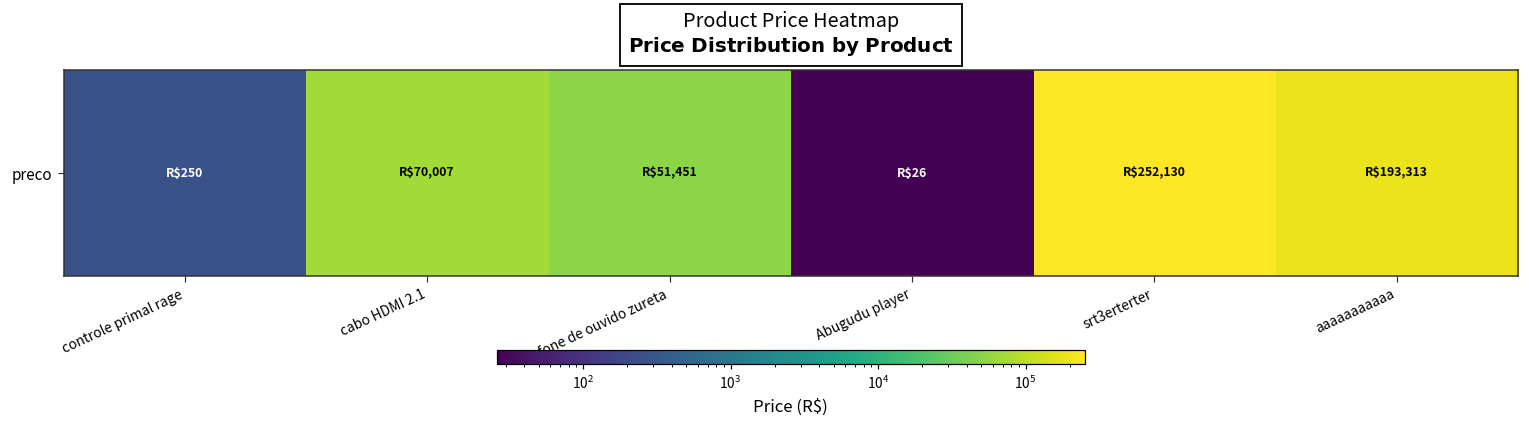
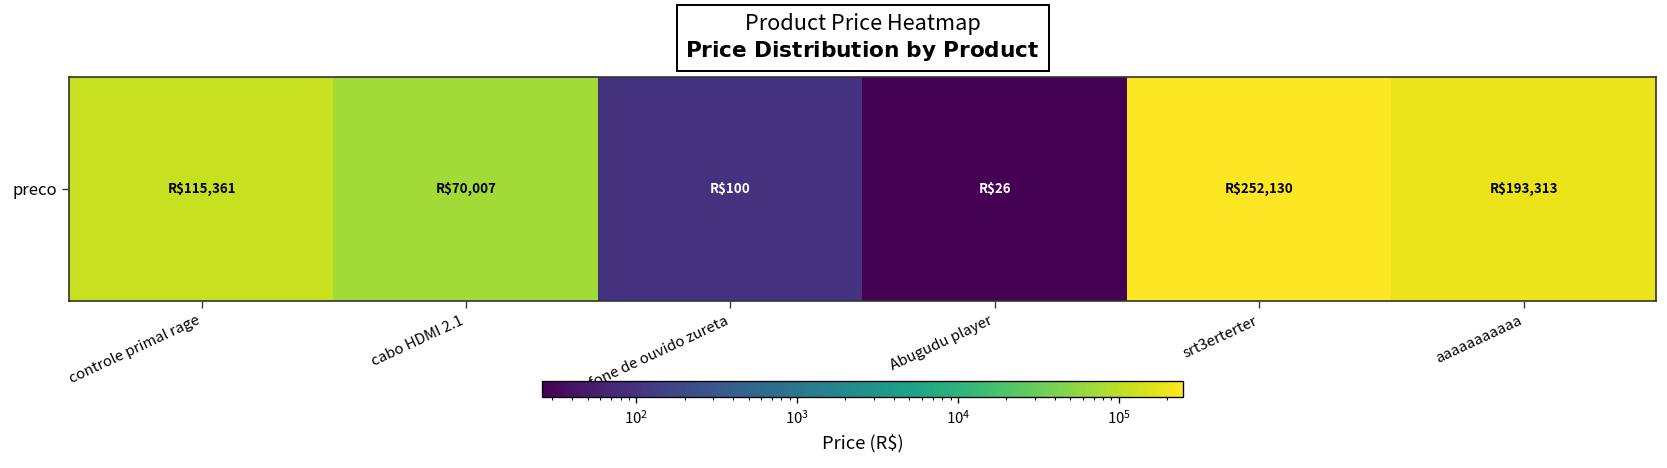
preco, controle primal rage: $250 -> $115,361
preco, fone de ouvido zureta: $51,451 -> $100
